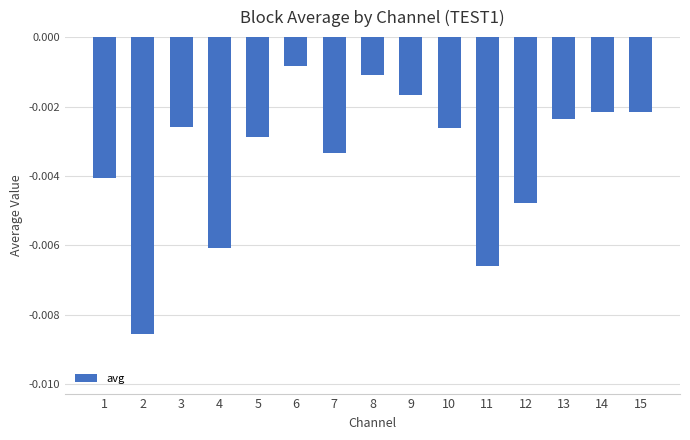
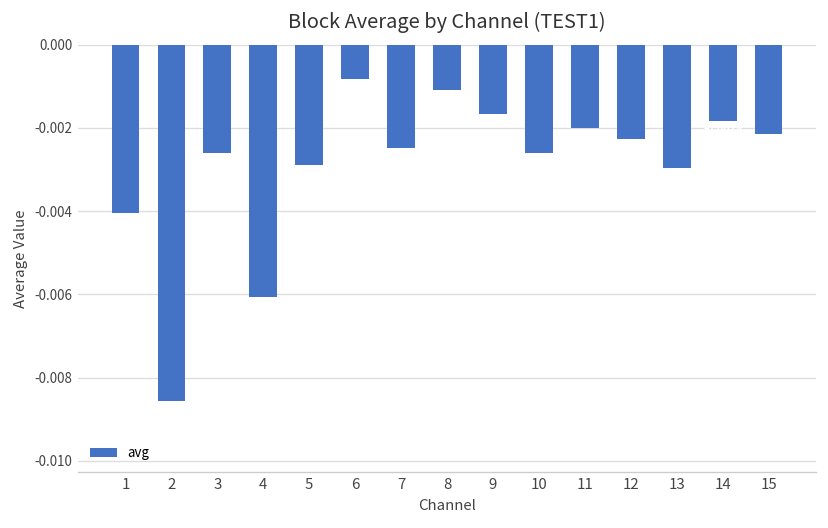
7: -0.0033 -> -0.0025
11: -0.0066 -> -0.0020
12: -0.0048 -> -0.0023
13: -0.0024 -> -0.0030
14: -0.0022 -> -0.0018
